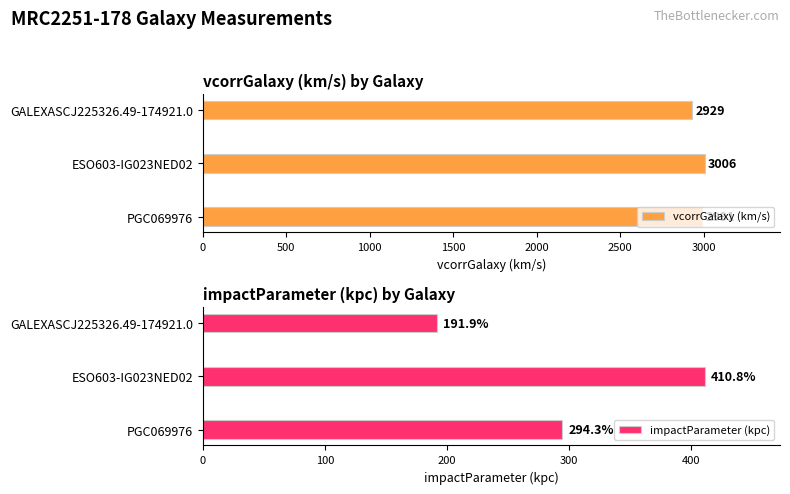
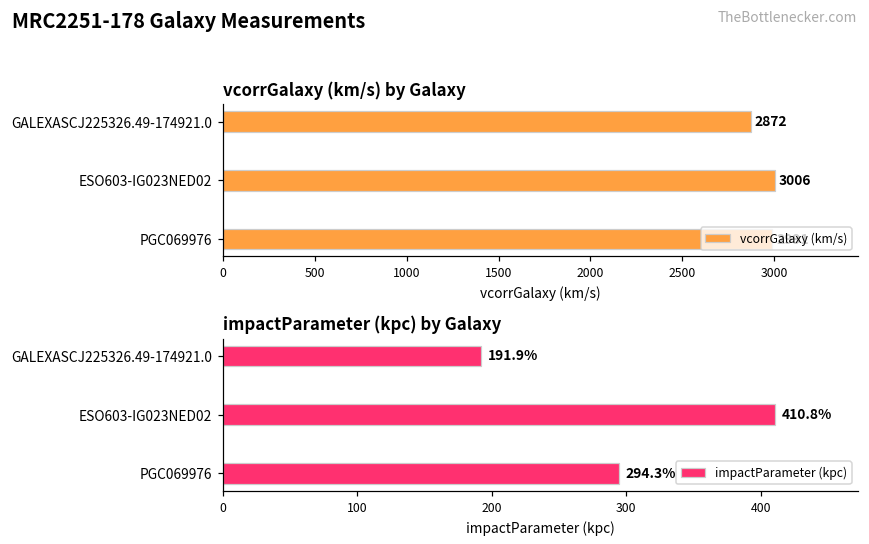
vcorrGalaxy (km/s) by Galaxy, GALEXASCJ225326.49-174921.0: 2929 -> 2872
